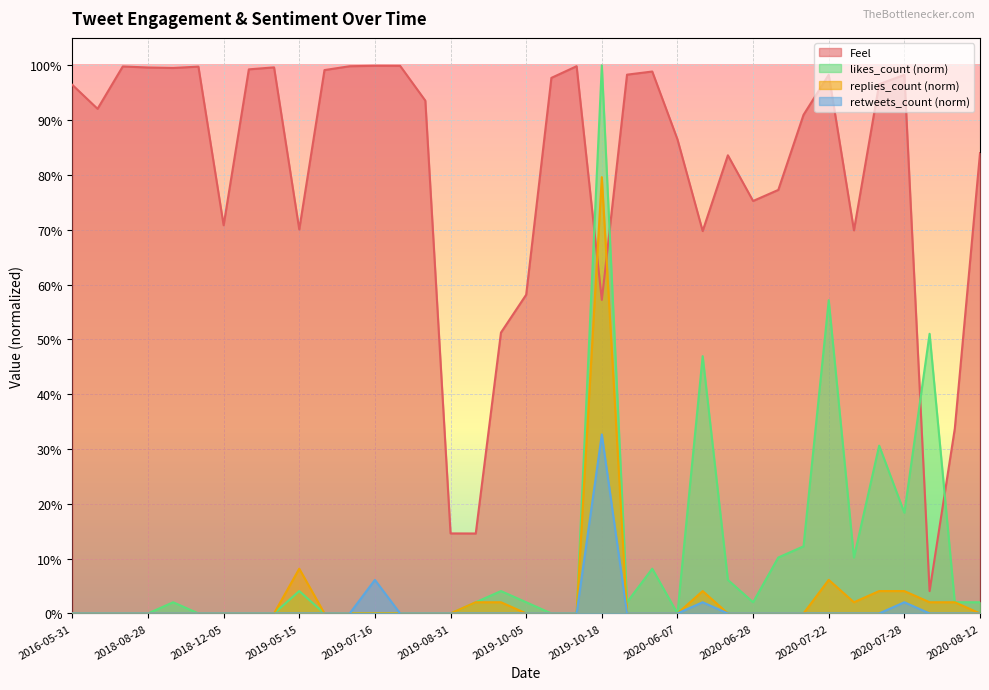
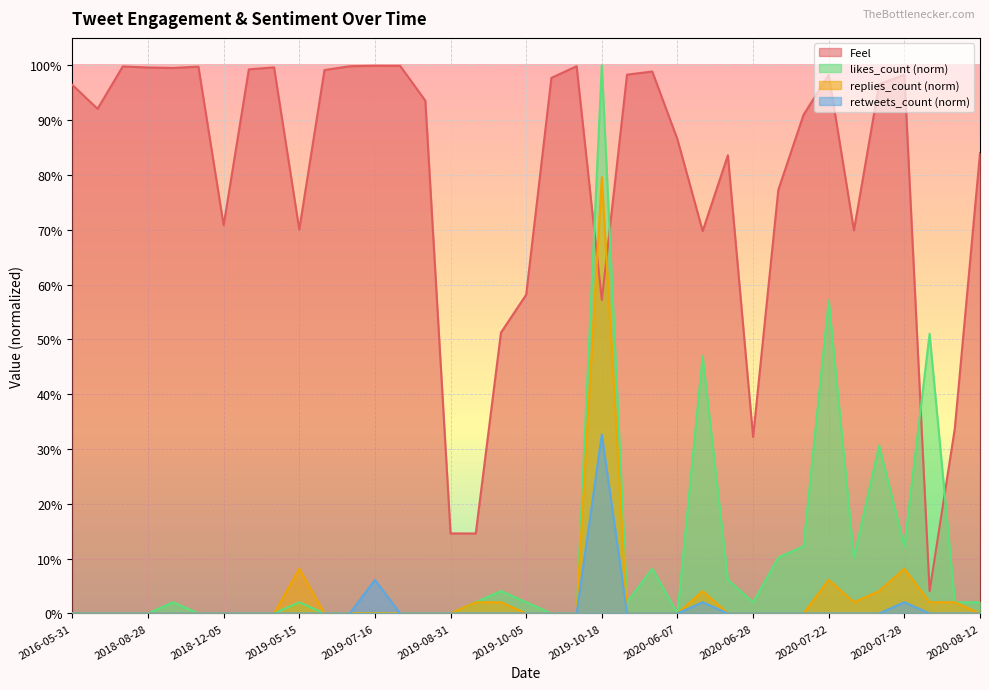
likes_count (norm), 2019-05-15: 4% -> 2%
Feel, 2020-06-28: 75% -> 32%
likes_count (norm), 2020-07-28: 18% -> 12%
replies_count (norm), 2020-07-28: 4% -> 8%
